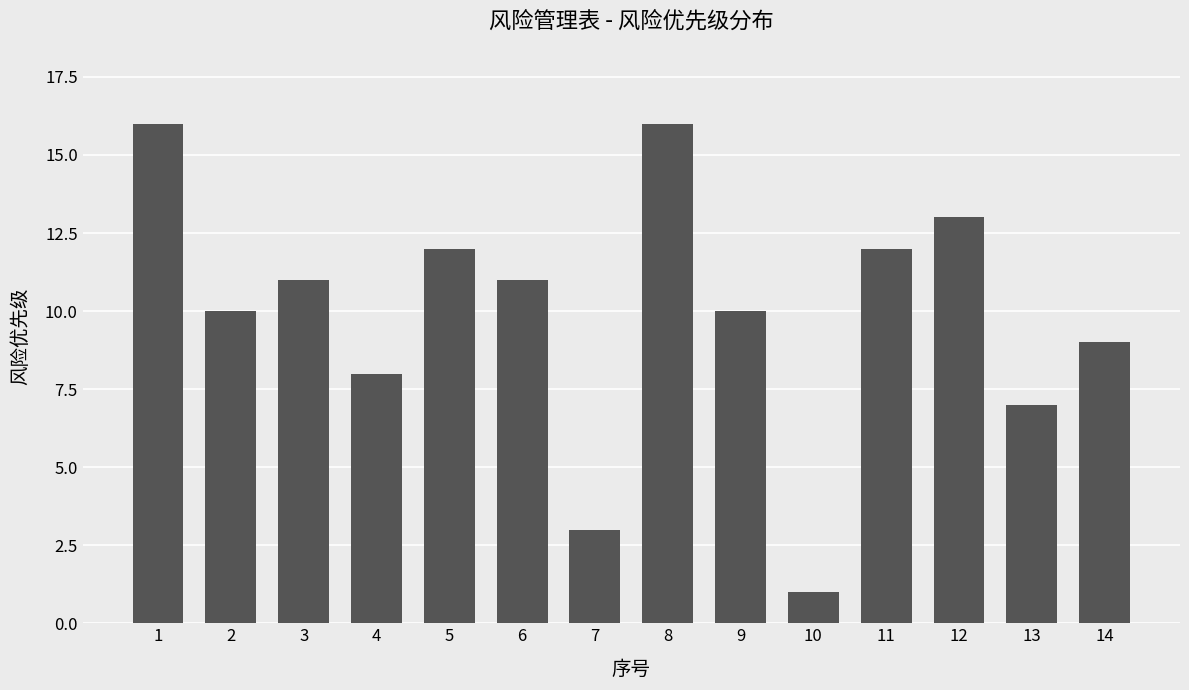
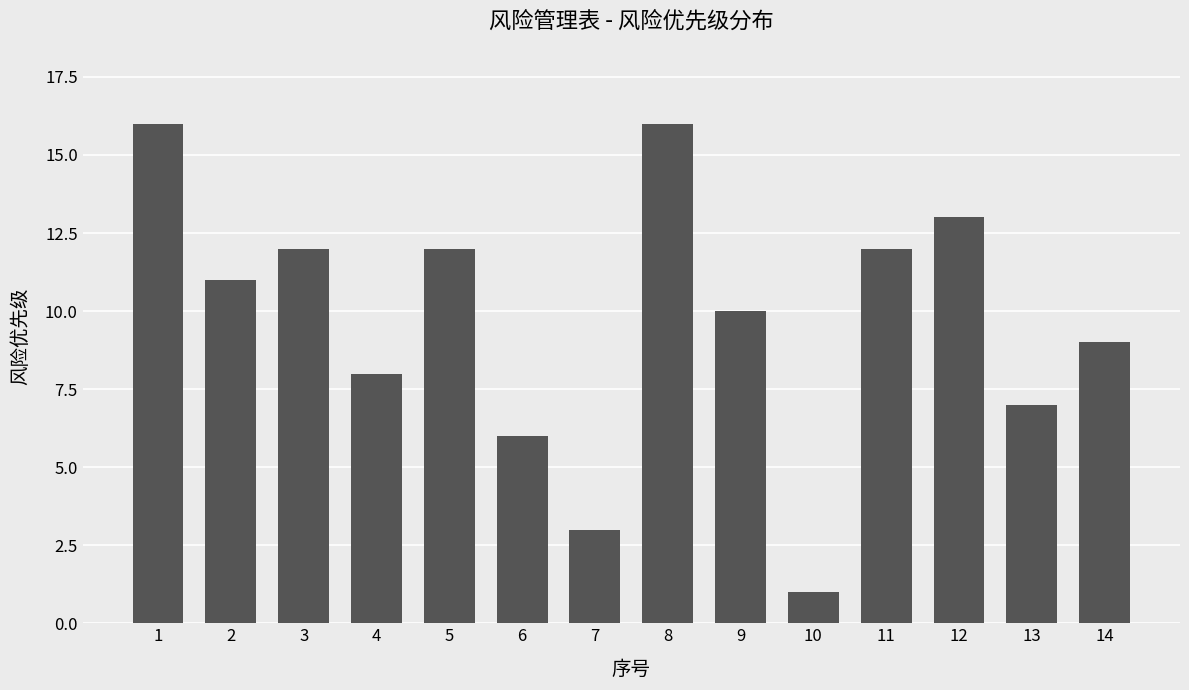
2: 10 -> 11
3: 11 -> 12
6: 11 -> 6
